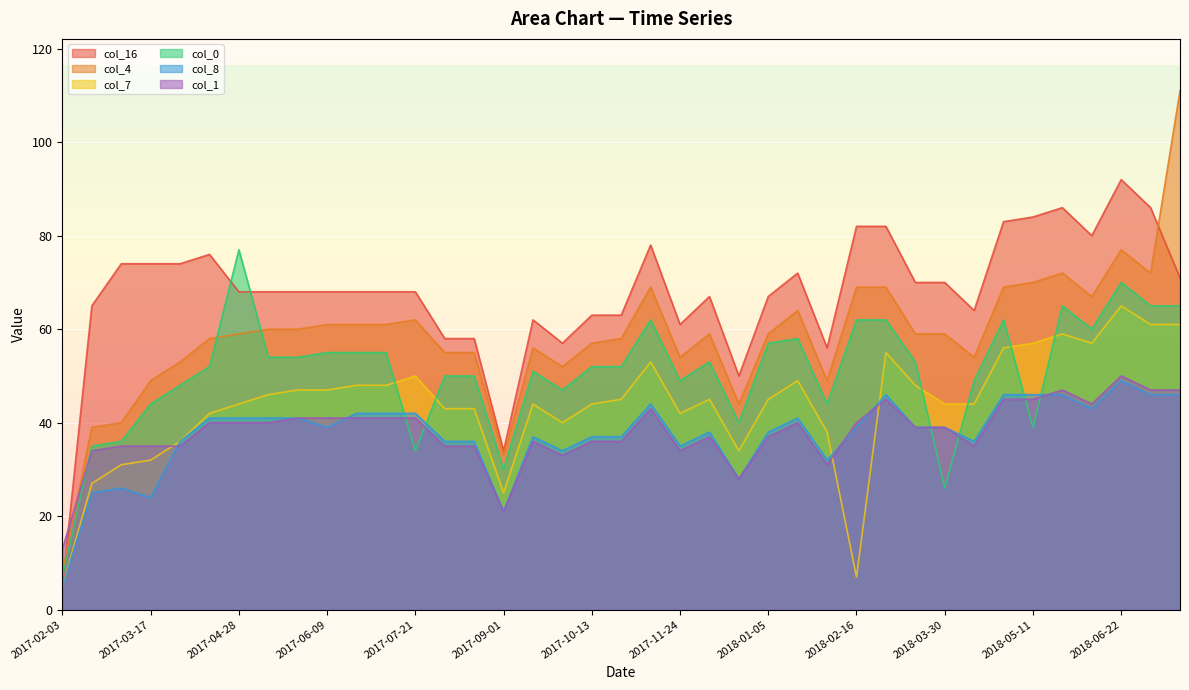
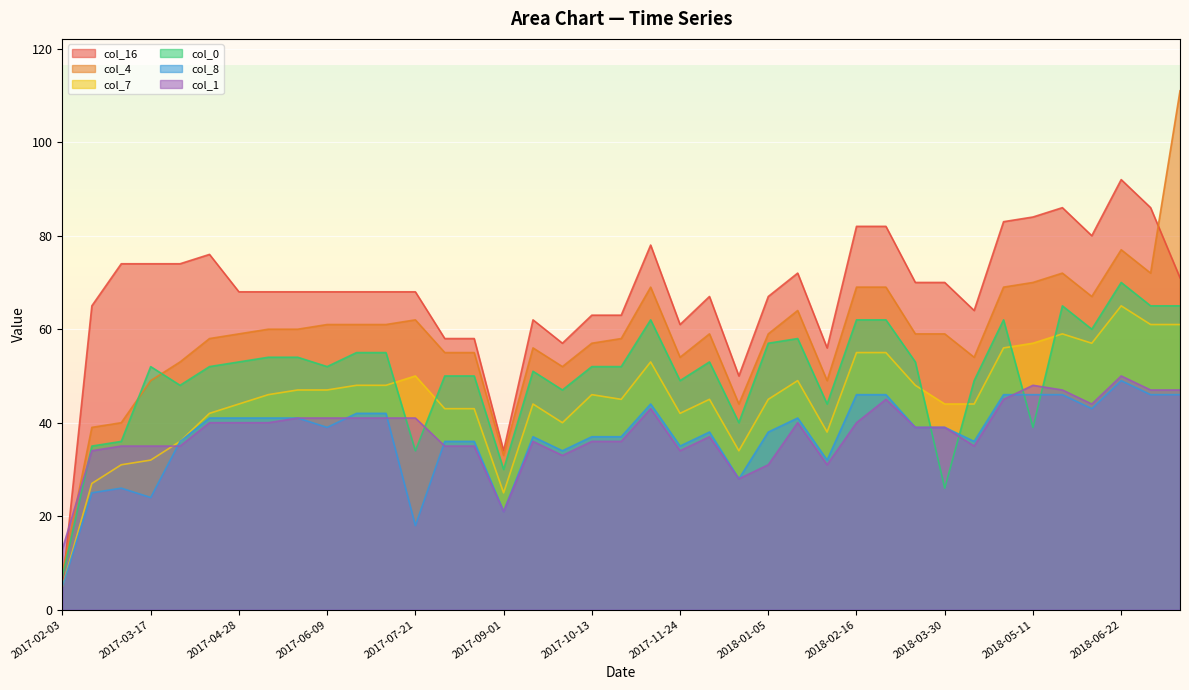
col_0, 2017-03-17: 44 -> 52
col_0, 2017-04-28: 77 -> 53
col_0, 2017-06-09: 55 -> 52
col_8, 2017-07-21: 42 -> 18
col_7, 2017-10-13: 44 -> 46
col_1, 2018-01-05: 37 -> 31
col_7, 2018-02-16: 7 -> 55
col_8, 2018-02-16: 39 -> 46
col_1, 2018-05-11: 45 -> 48
